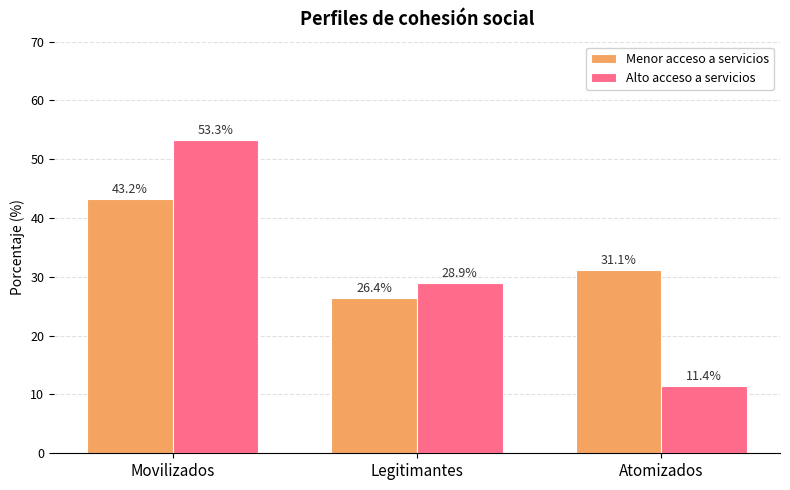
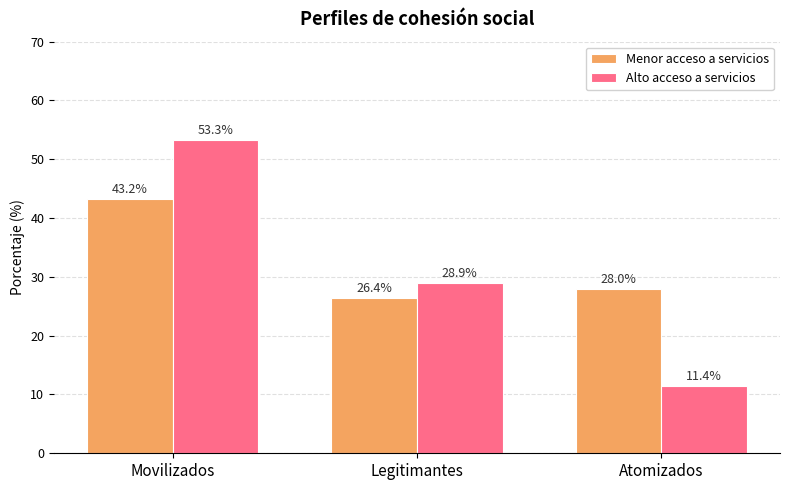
Menor acceso a servicios, Atomizados: 31.1% -> 28.0%
